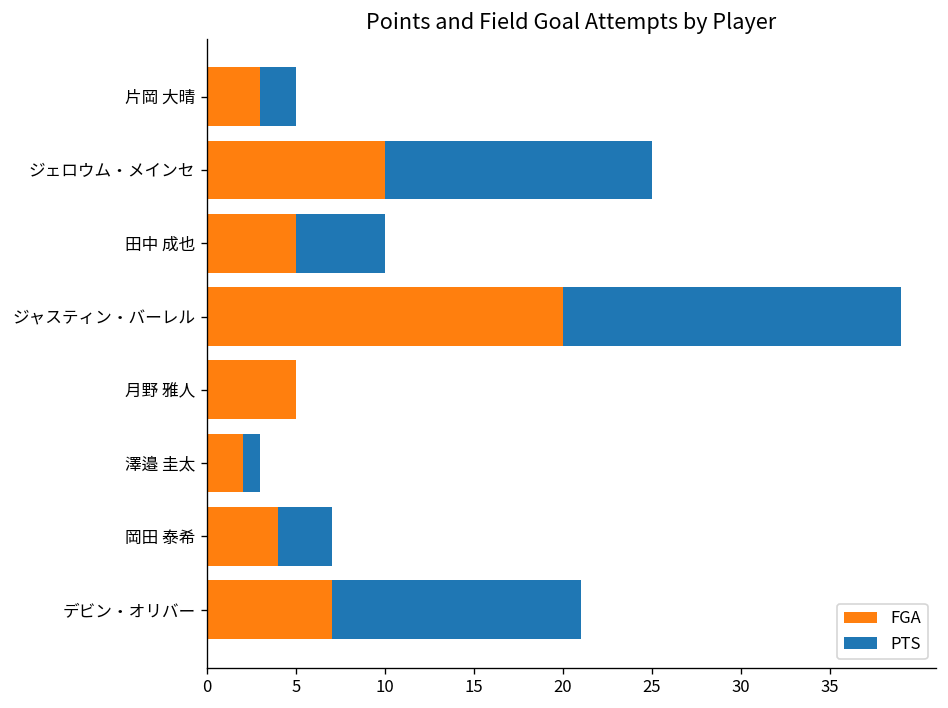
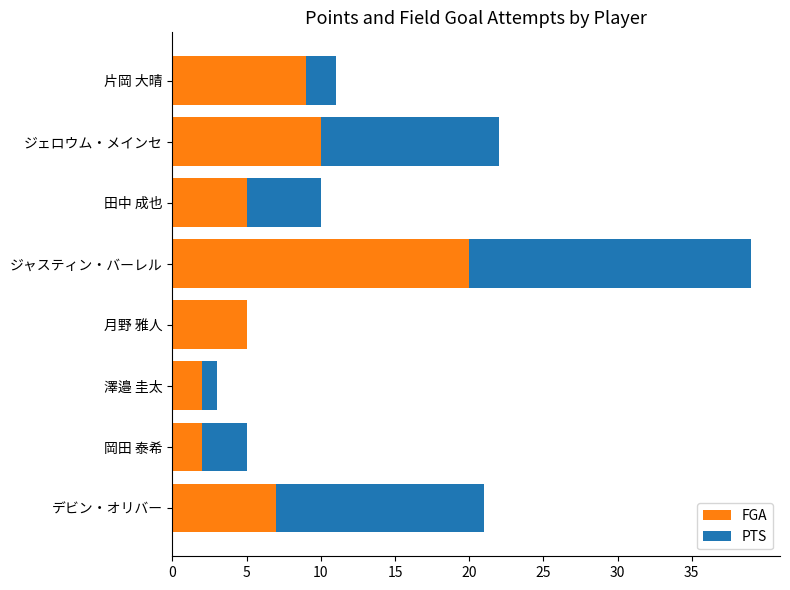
FGA, 片岡 大晴: 3 -> 9
PTS, ジェロウム・メインセ: 15 -> 12
FGA, 岡田 泰希: 4 -> 2
